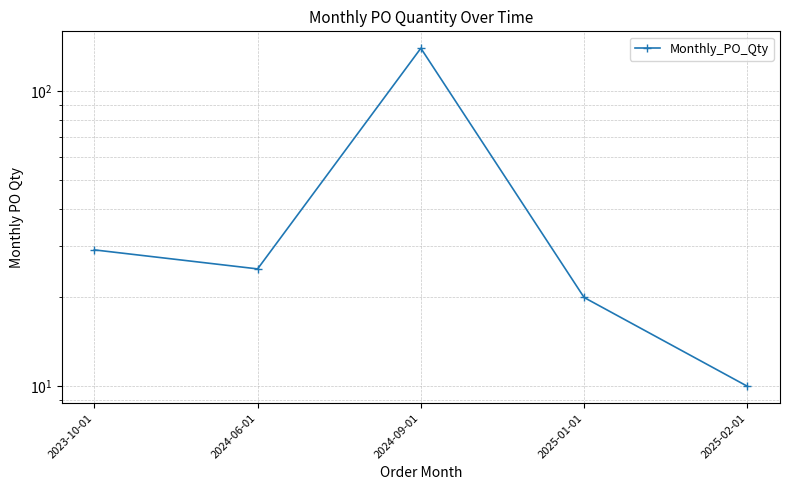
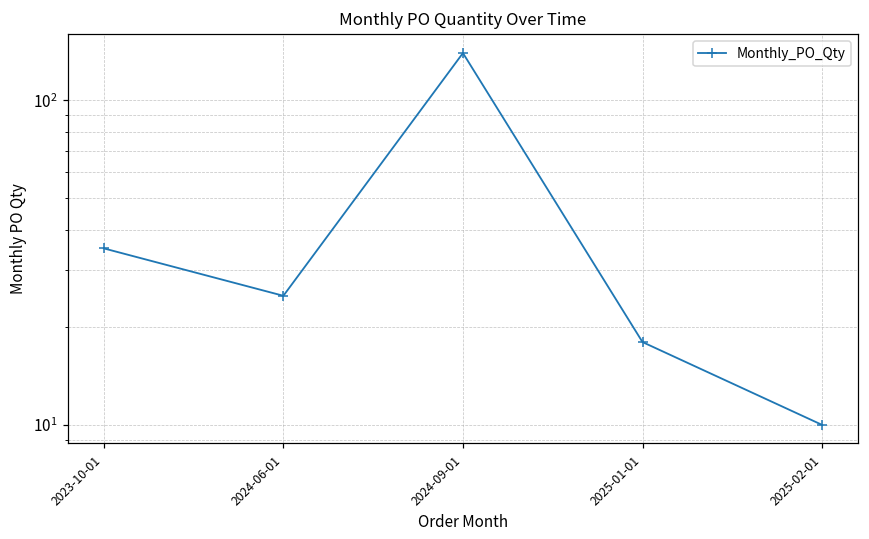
2023-10-01: 29 -> 35
2025-01-01: 20 -> 18
